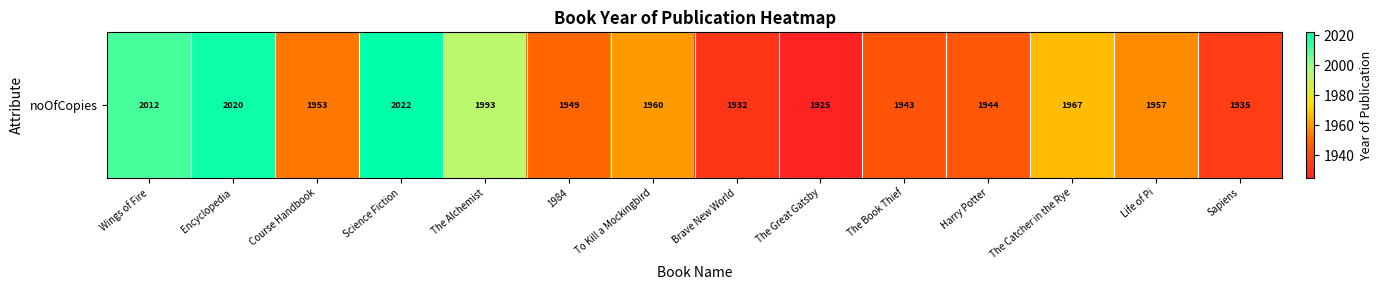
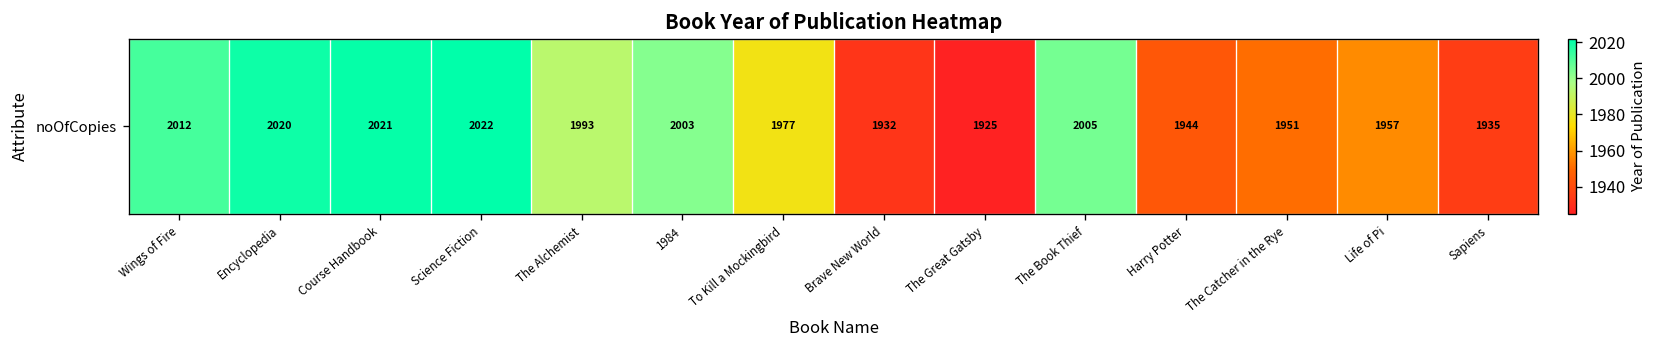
noOfCopies, Course Handbook: 1953 -> 2021
noOfCopies, 1984: 1949 -> 2003
noOfCopies, To Kill a Mockingbird: 1960 -> 1977
noOfCopies, The Book Thief: 1943 -> 2005
noOfCopies, The Catcher in the Rye: 1967 -> 1951
